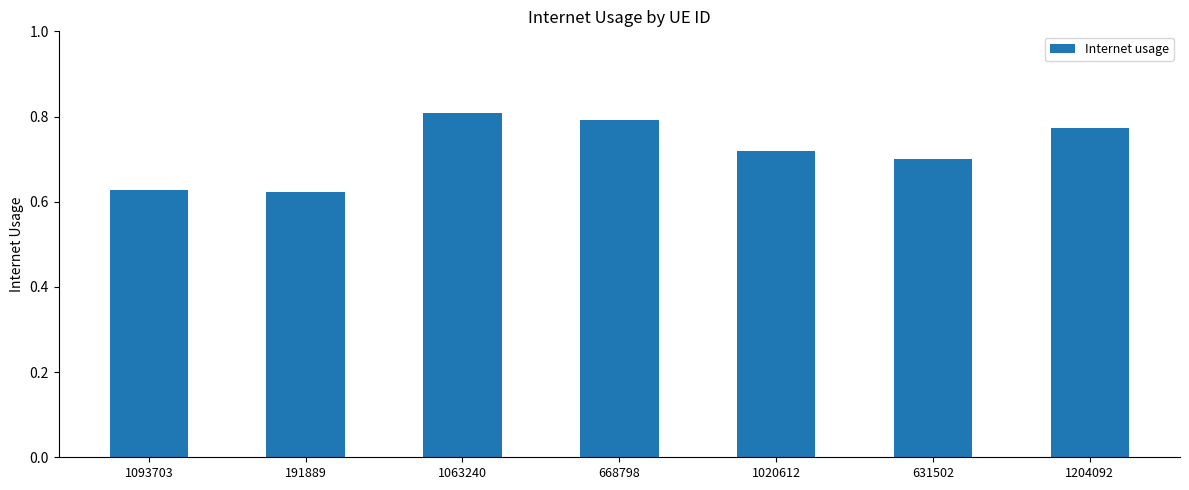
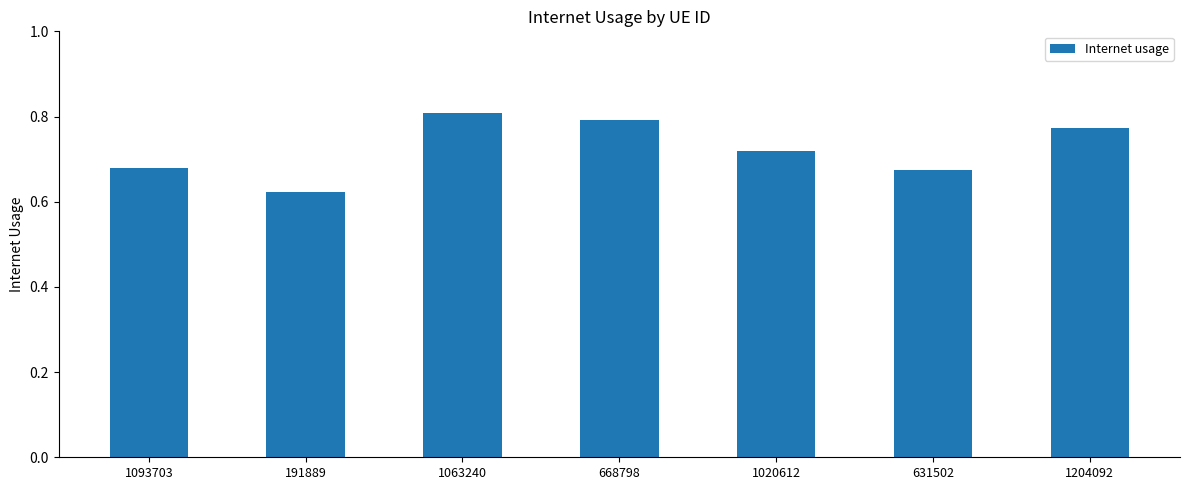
1093703: 0.63 -> 0.68
631502: 0.70 -> 0.67
